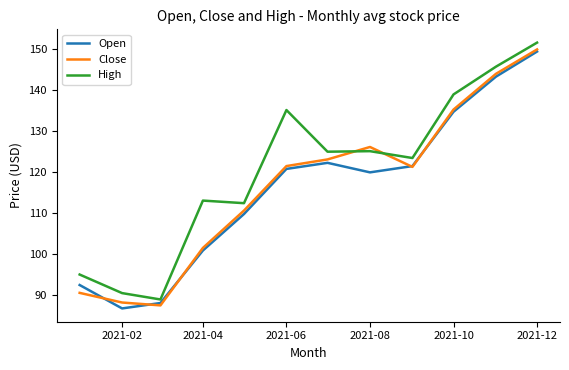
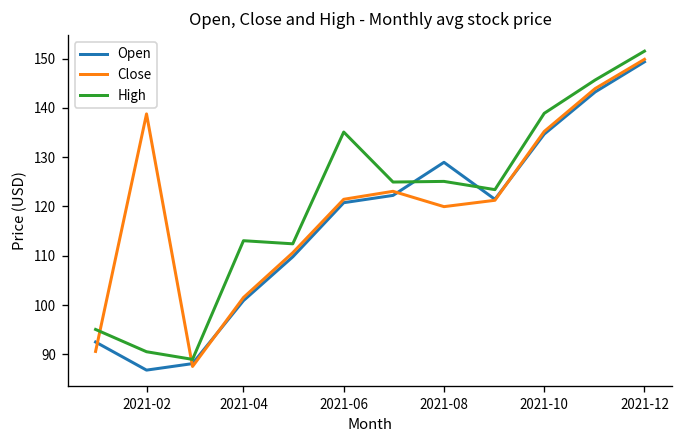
Close, 2021-02: 88 -> 139
Open, 2021-08: 120 -> 129
Close, 2021-08: 126 -> 120
